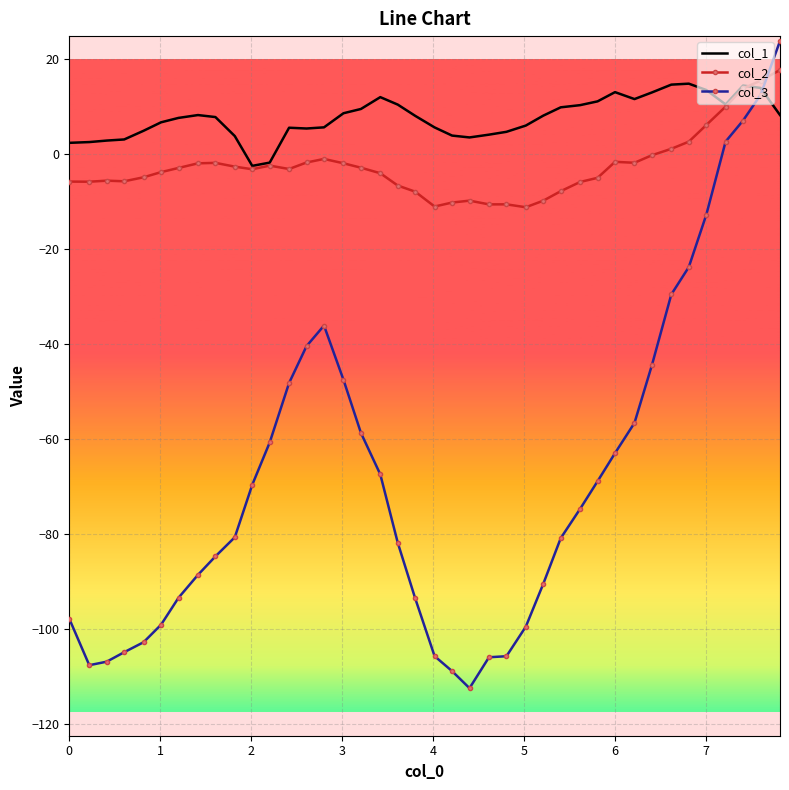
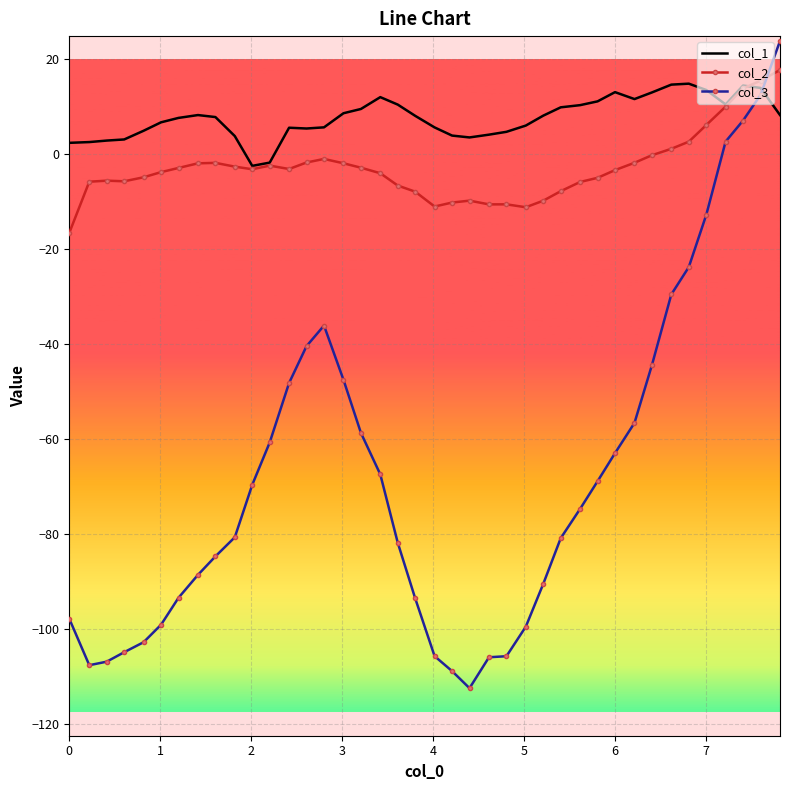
col_2, 0: -6 -> -17
col_2, 6: -2 -> -3
